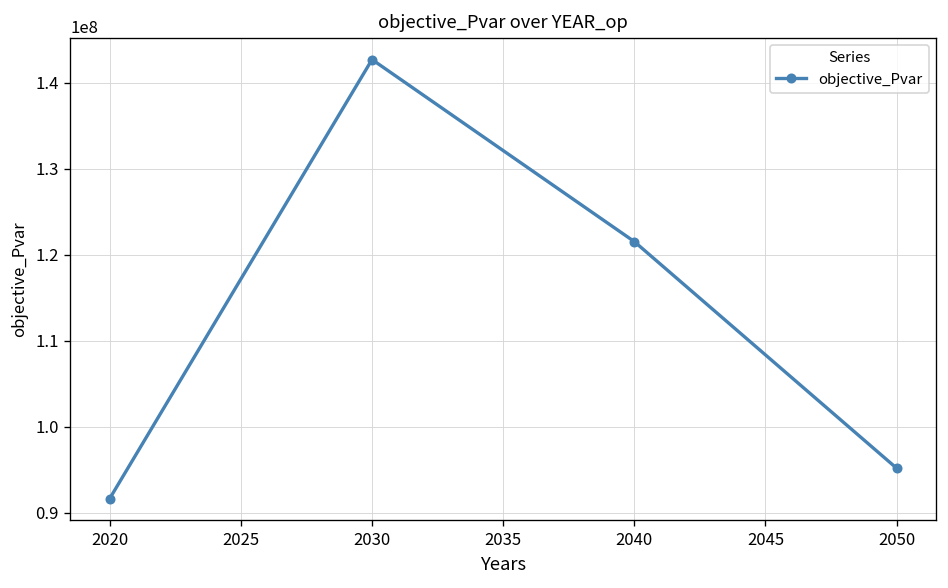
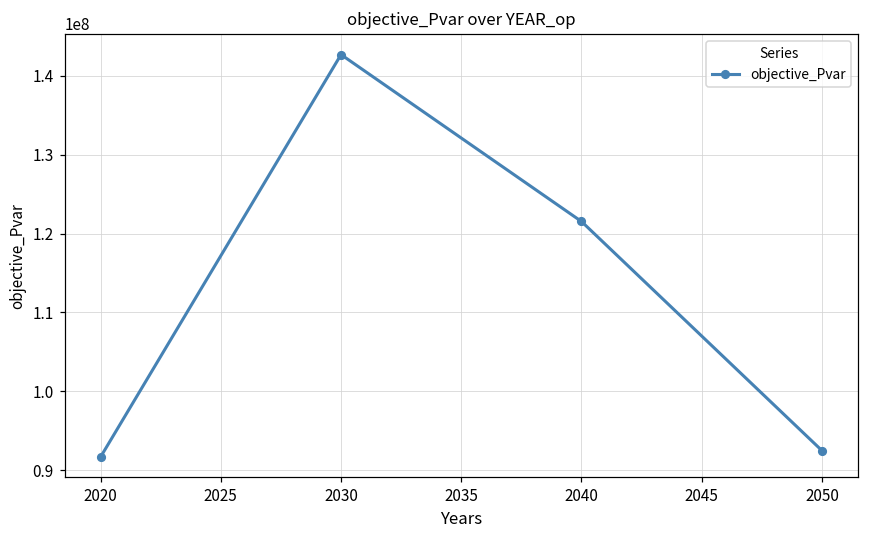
2050: 95000000 -> 92000000
